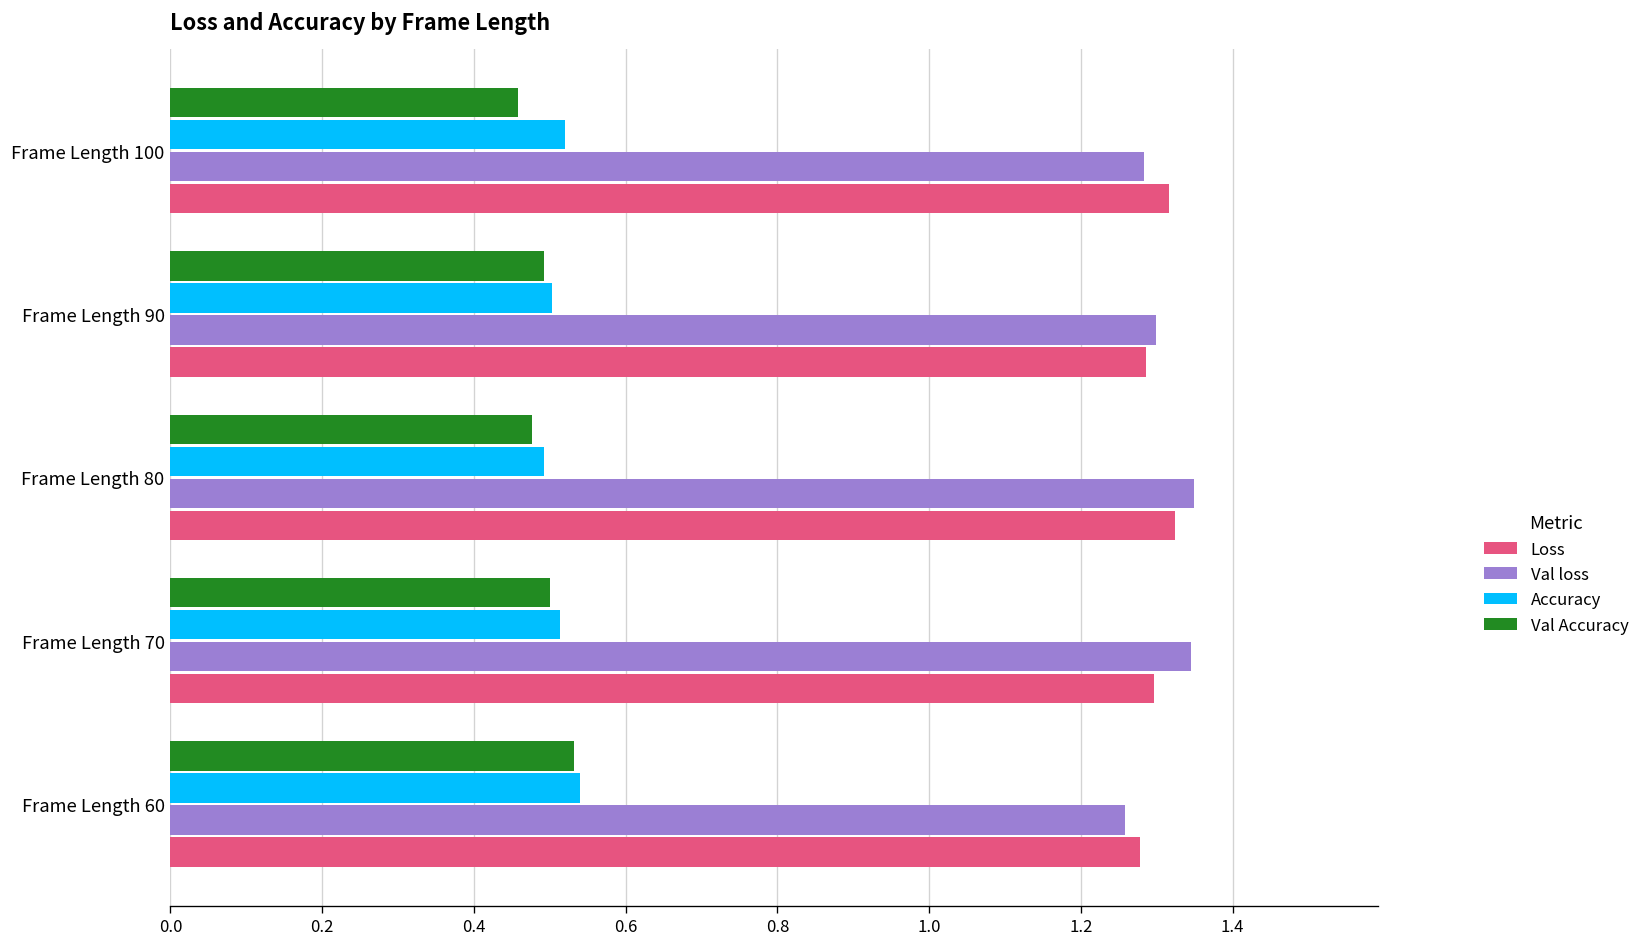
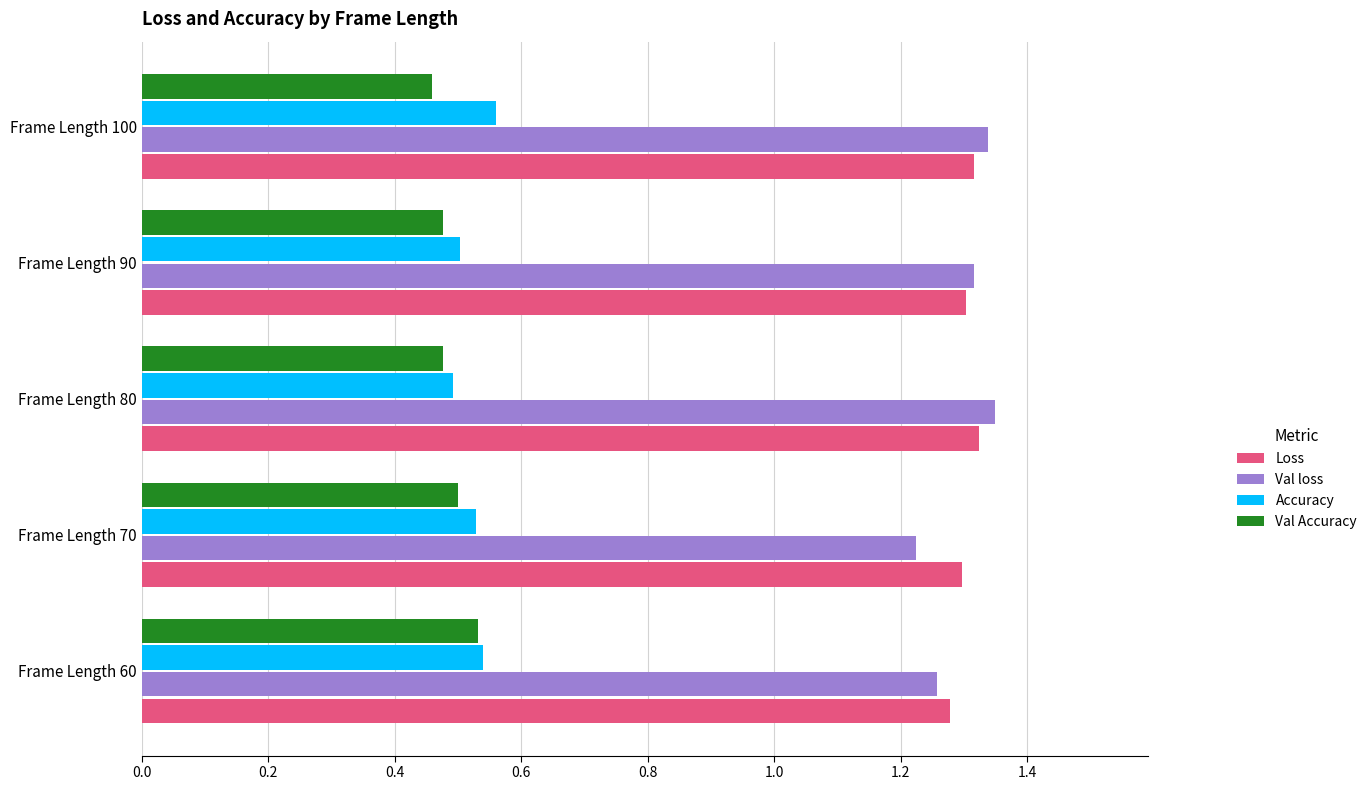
Accuracy, Frame Length 100: 0.52 -> 0.56
Val loss, Frame Length 100: 1.28 -> 1.34
Val Accuracy, Frame Length 90: 0.49 -> 0.48
Val loss, Frame Length 90: 1.30 -> 1.32
Loss, Frame Length 90: 1.29 -> 1.30
Accuracy, Frame Length 70: 0.51 -> 0.53
Val loss, Frame Length 70: 1.35 -> 1.22
